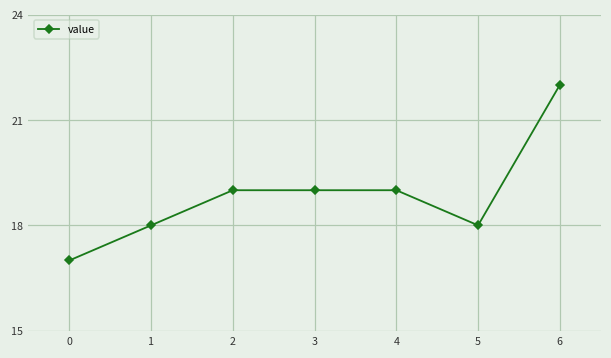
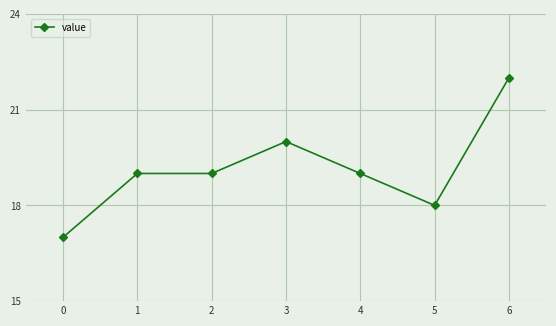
1: 18 -> 19
3: 19 -> 20
